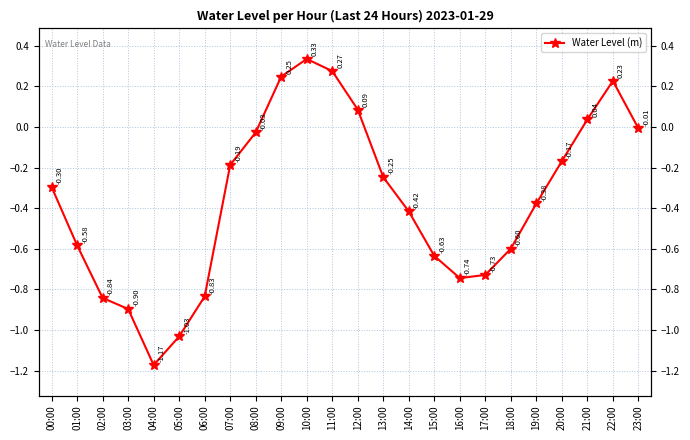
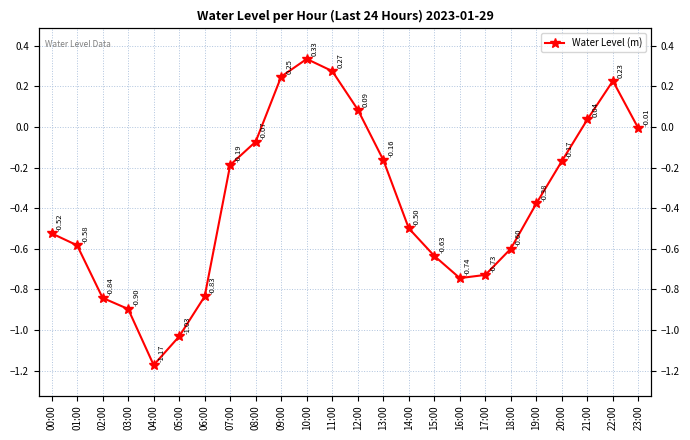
00:00: -0.30 -> -0.52
08:00: -0.03 -> -0.07
13:00: -0.25 -> -0.16
14:00: -0.42 -> -0.50
